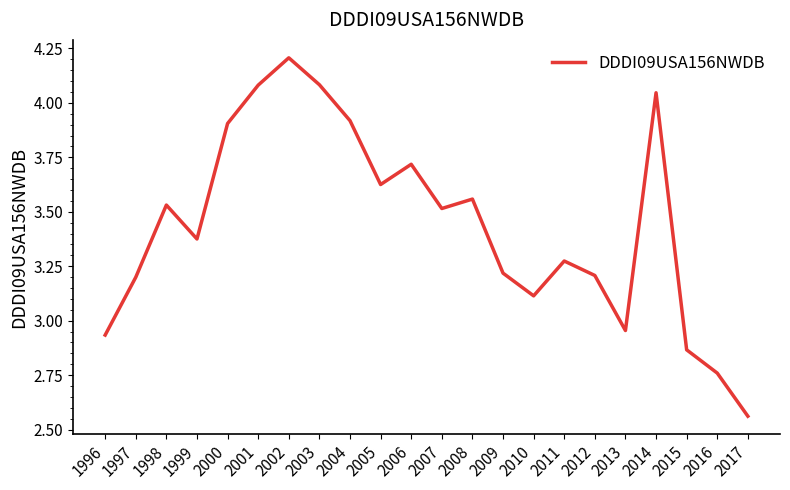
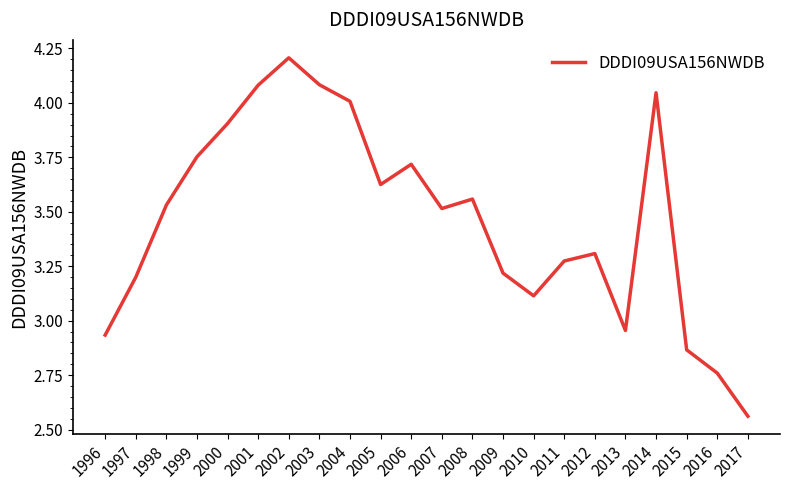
1999: 3.38 -> 3.75
2004: 3.92 -> 4.01
2012: 3.21 -> 3.31
